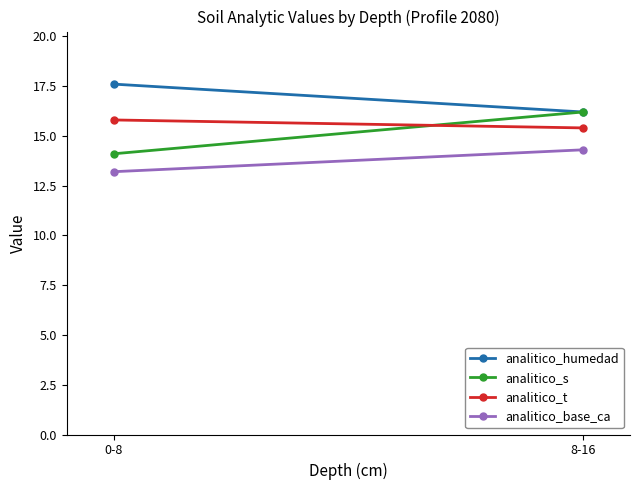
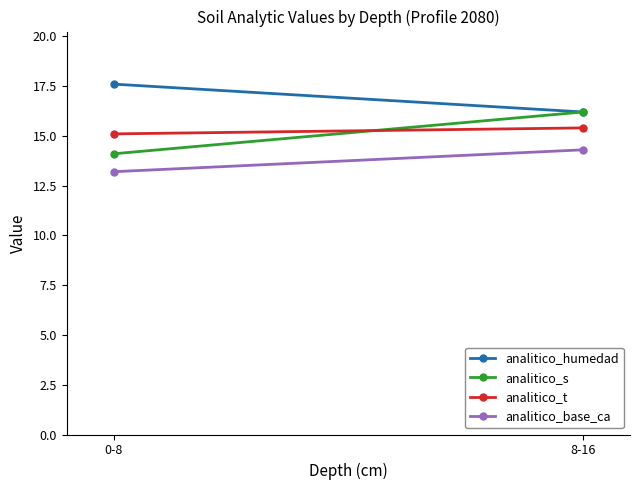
analitico_t, 0-8: 15.8 -> 15.1
